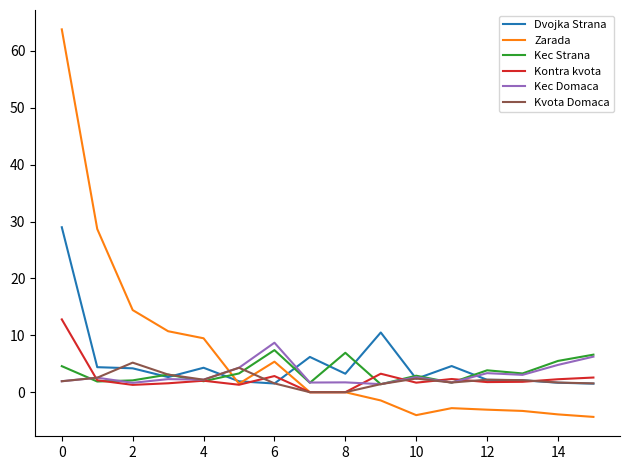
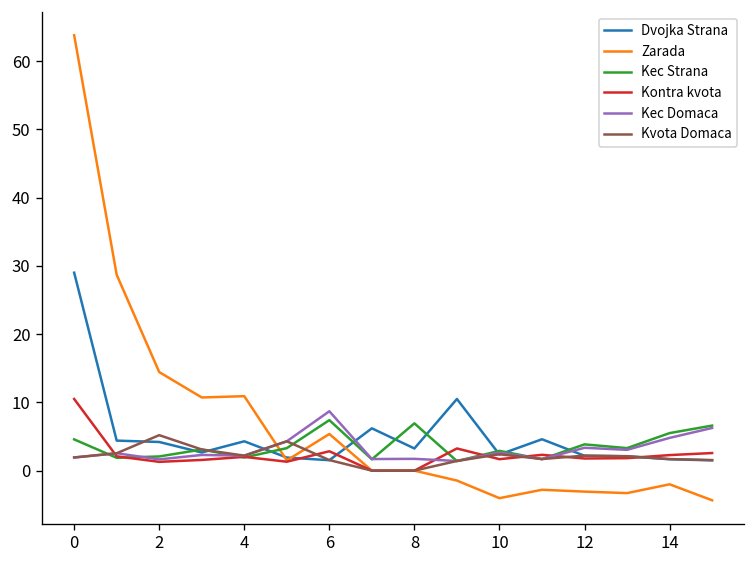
Kontra kvota, 0: 13 -> 11
Zarada, 4: 9 -> 11
Zarada, 14: -4 -> -2
